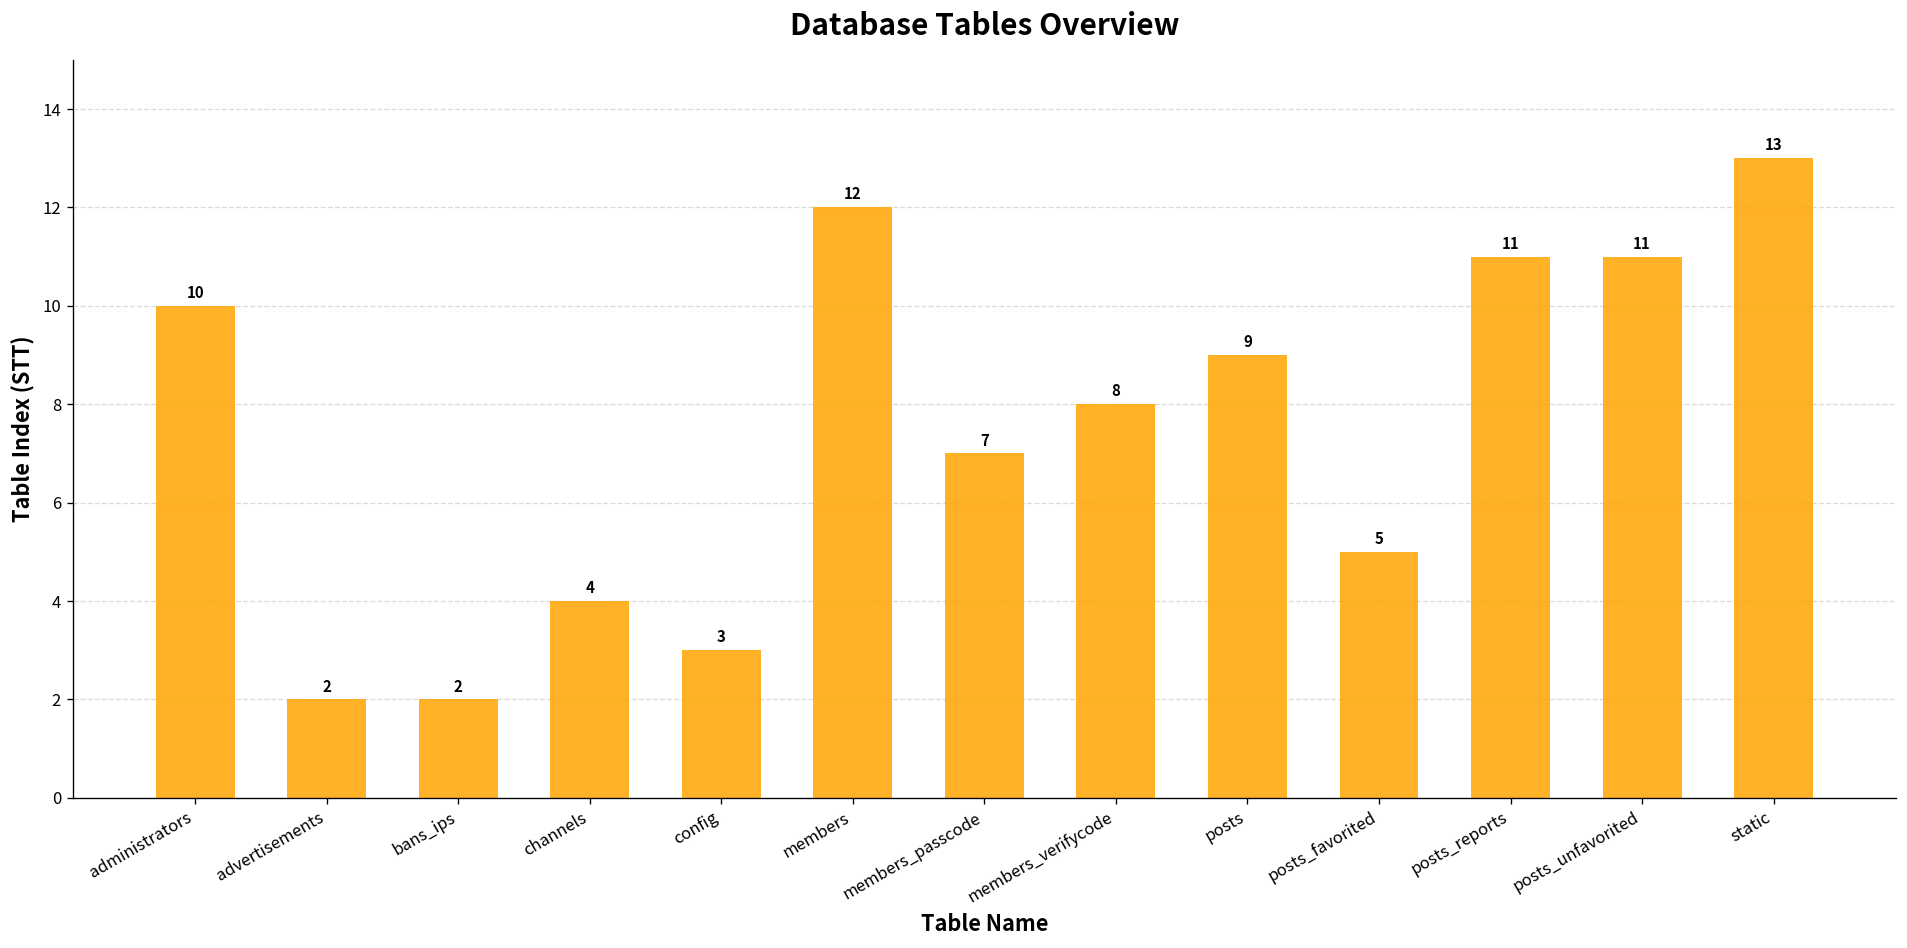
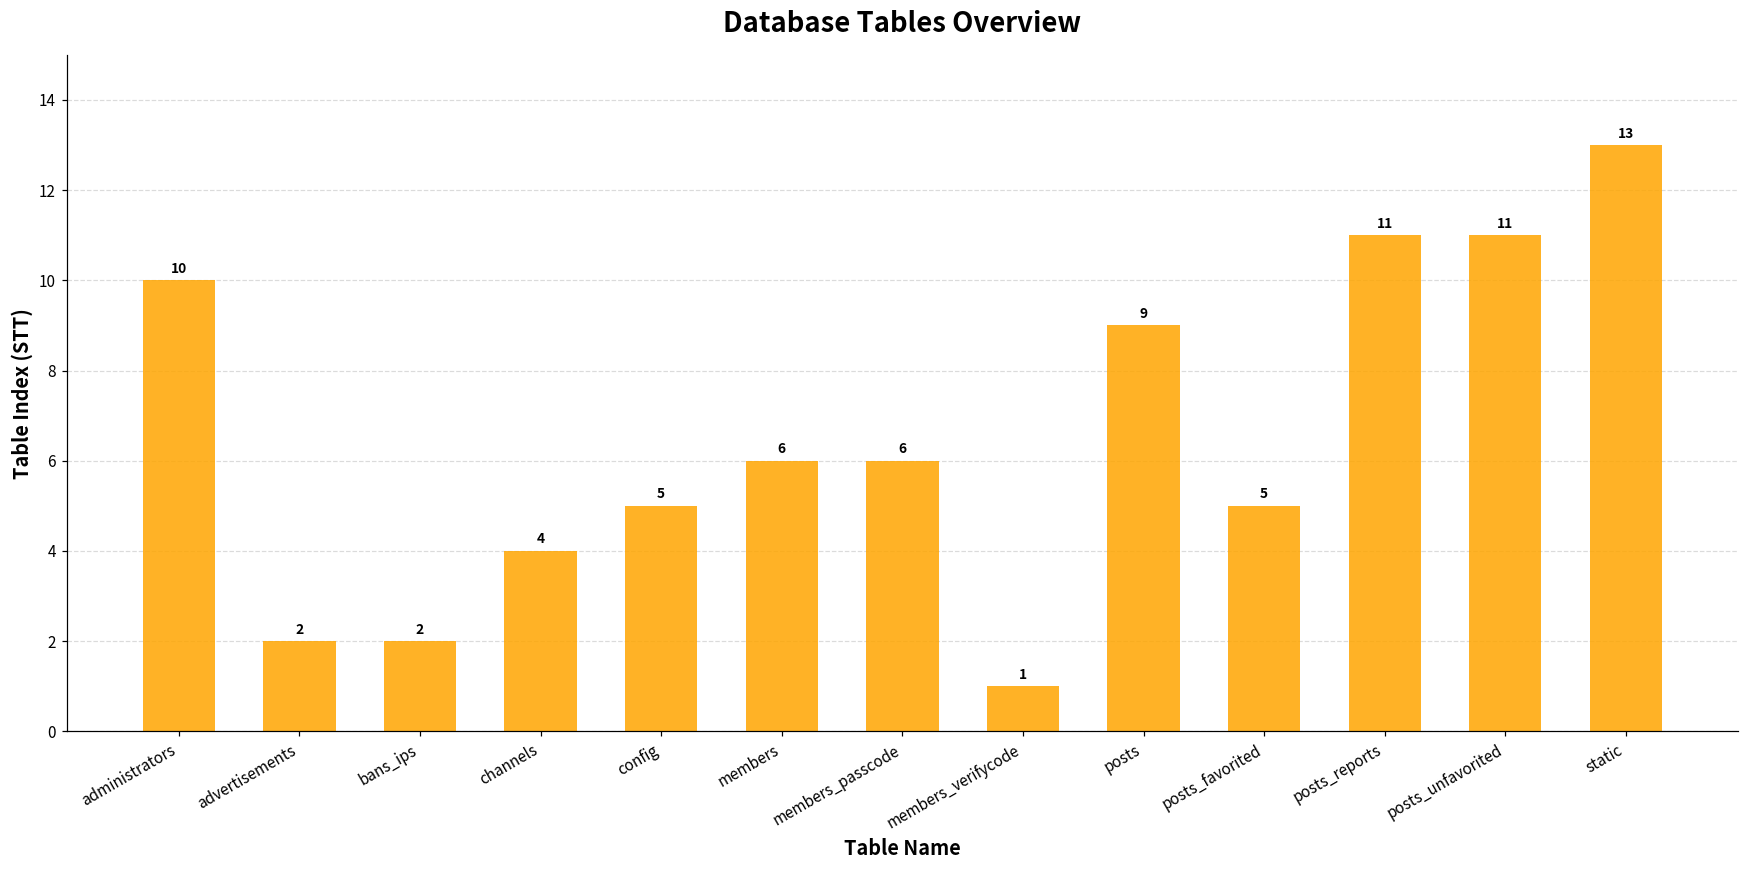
config: 3 -> 5
members: 12 -> 6
members_passcode: 7 -> 6
members_verifycode: 8 -> 1
